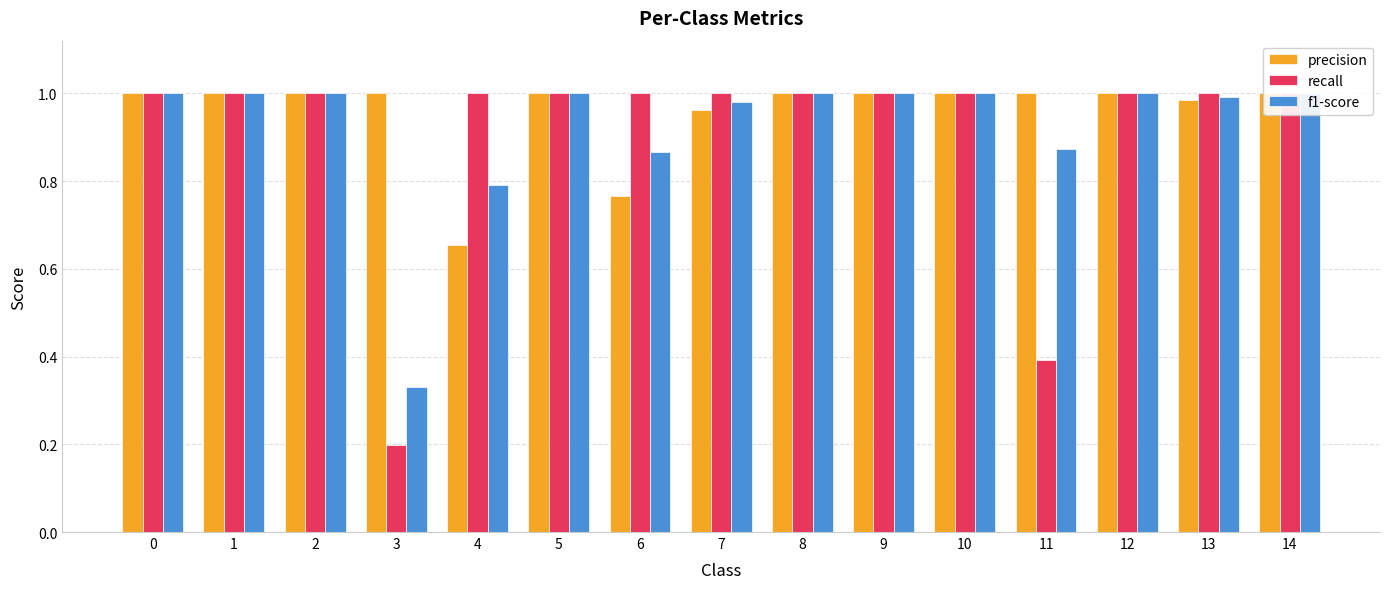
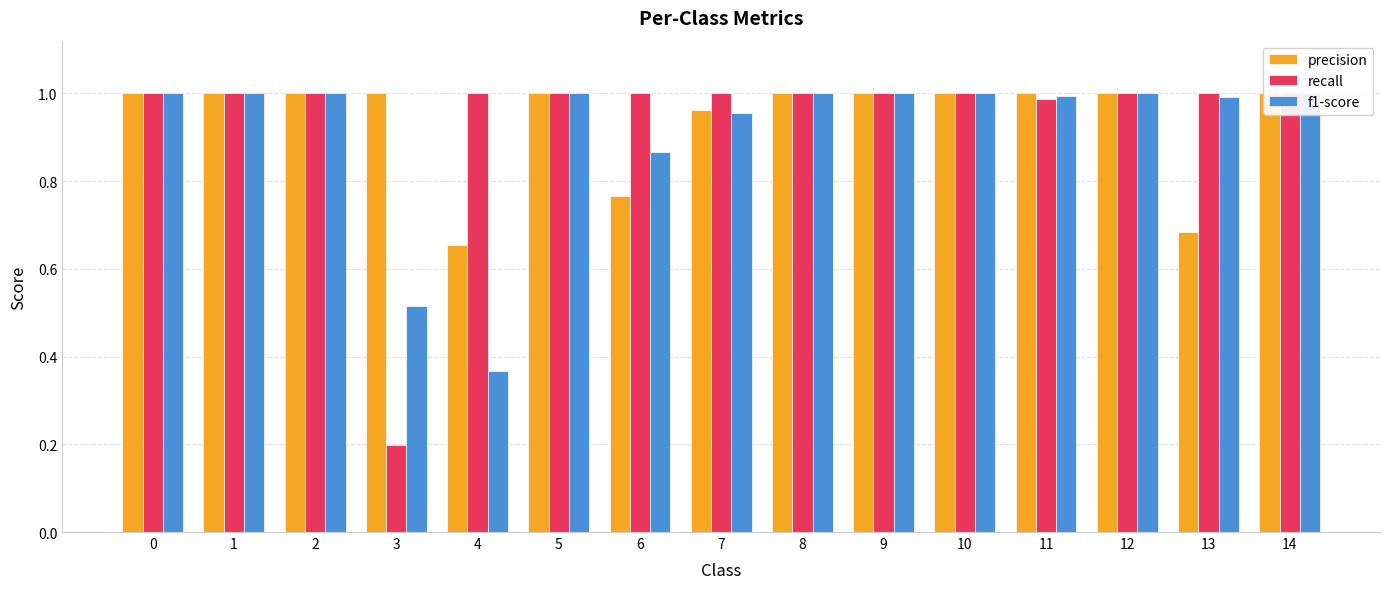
f1-score, 3: 0.33 -> 0.52
f1-score, 4: 0.79 -> 0.37
f1-score, 7: 0.98 -> 0.96
recall, 11: 0.39 -> 0.99
f1-score, 11: 0.87 -> 0.99
precision, 13: 0.99 -> 0.68
